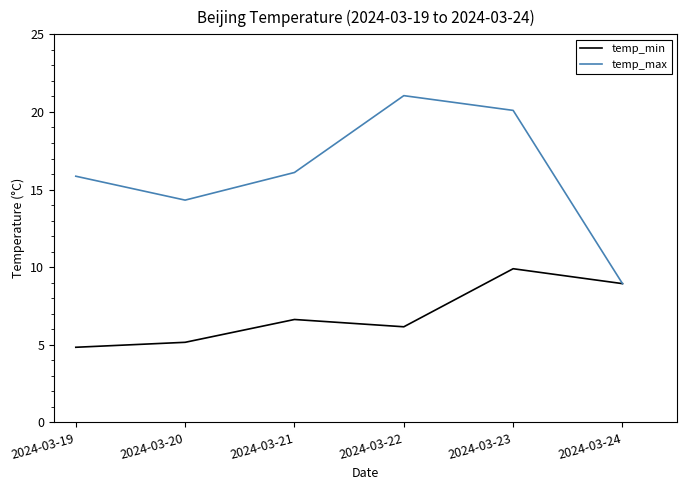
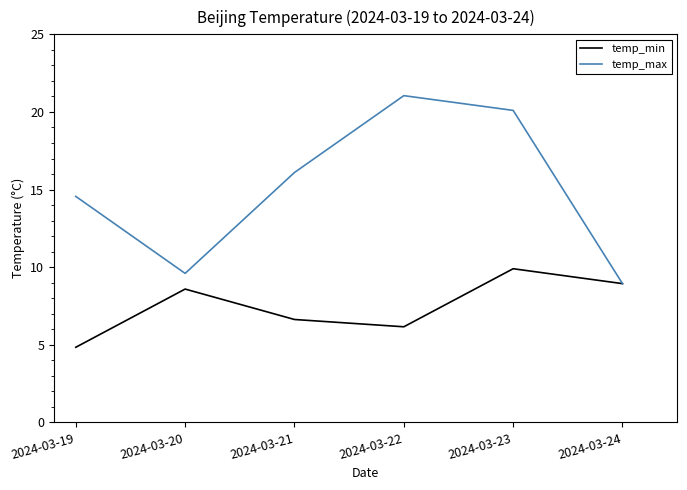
temp_max, 2024-03-19: 15.9 -> 14.6
temp_min, 2024-03-20: 5.2 -> 8.6
temp_max, 2024-03-20: 14.3 -> 9.6
